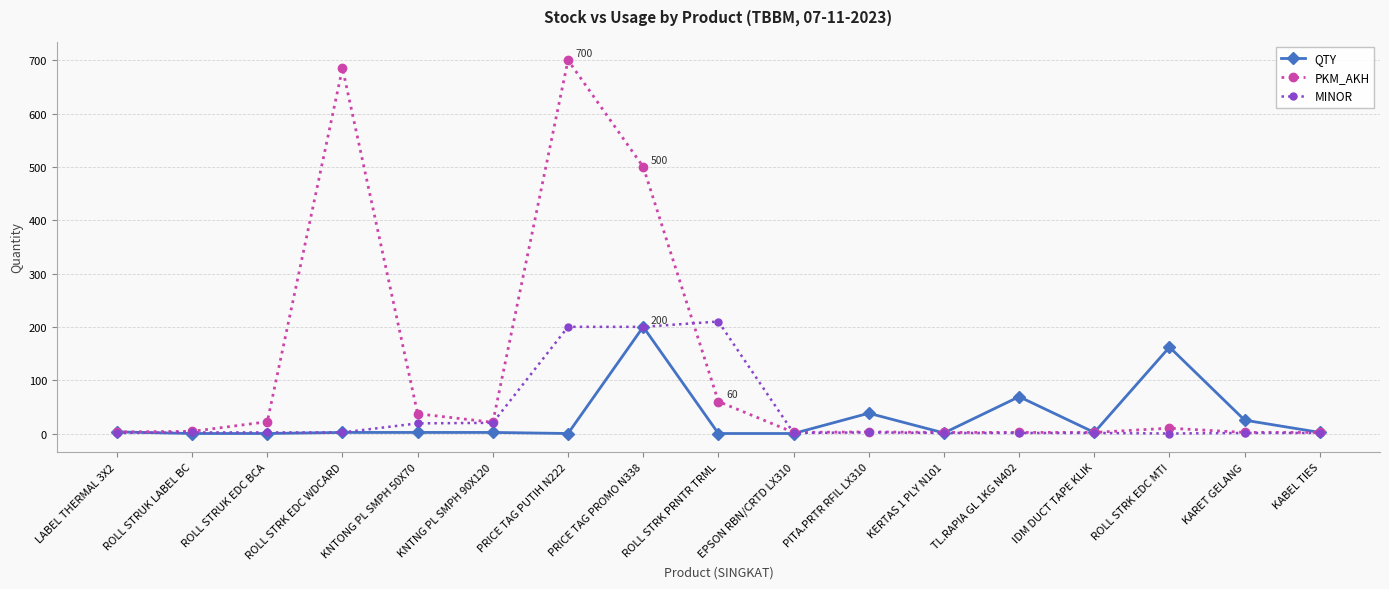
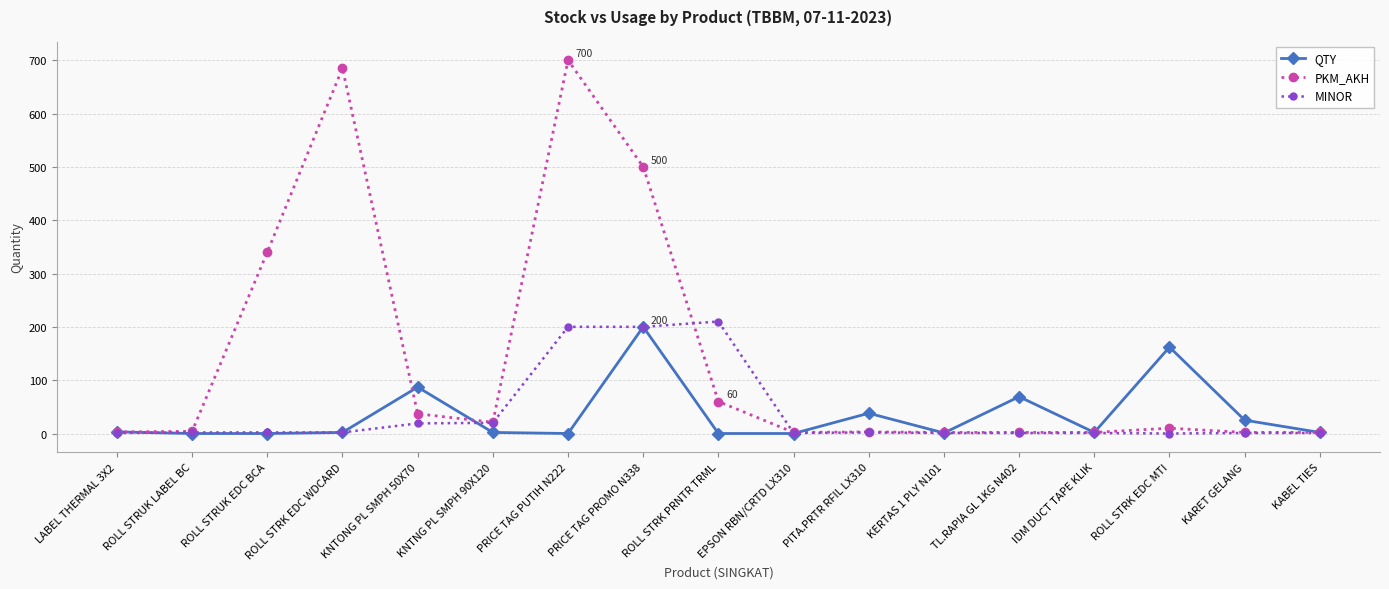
PKM_AKH, ROLL STRUK EDC BCA: 20 -> 340
QTY, KNTONG PL SMPH 50X70: 0 -> 90
